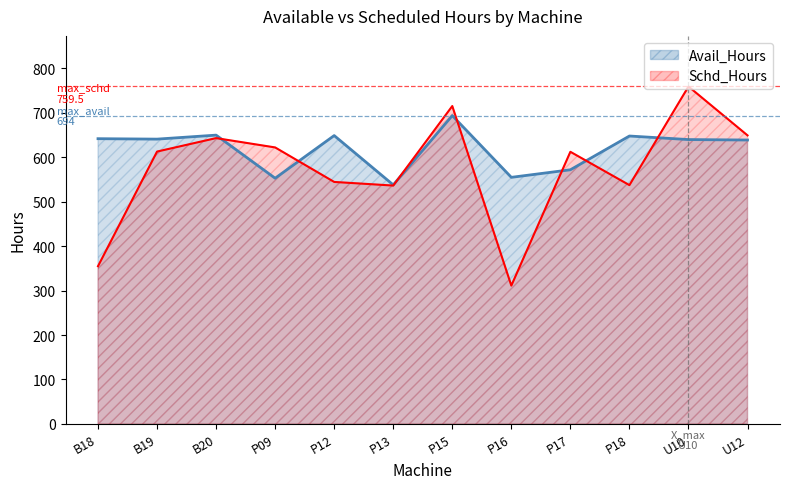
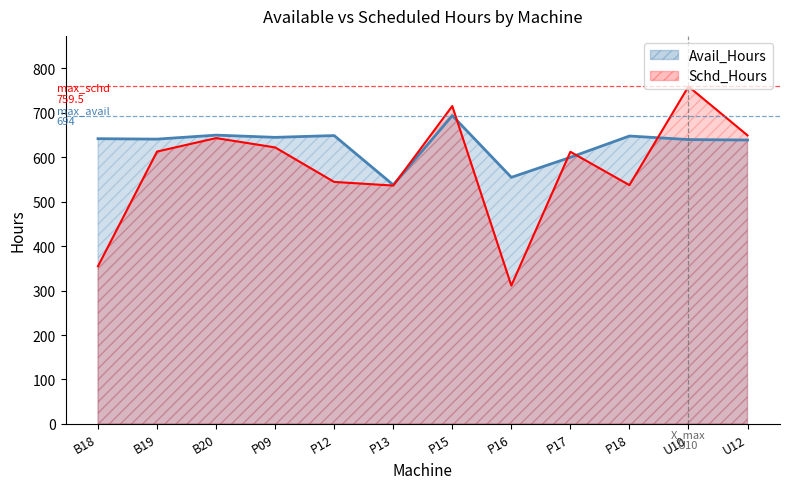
Avail_Hours, P09: 550 -> 650
Avail_Hours, P17: 570 -> 600
